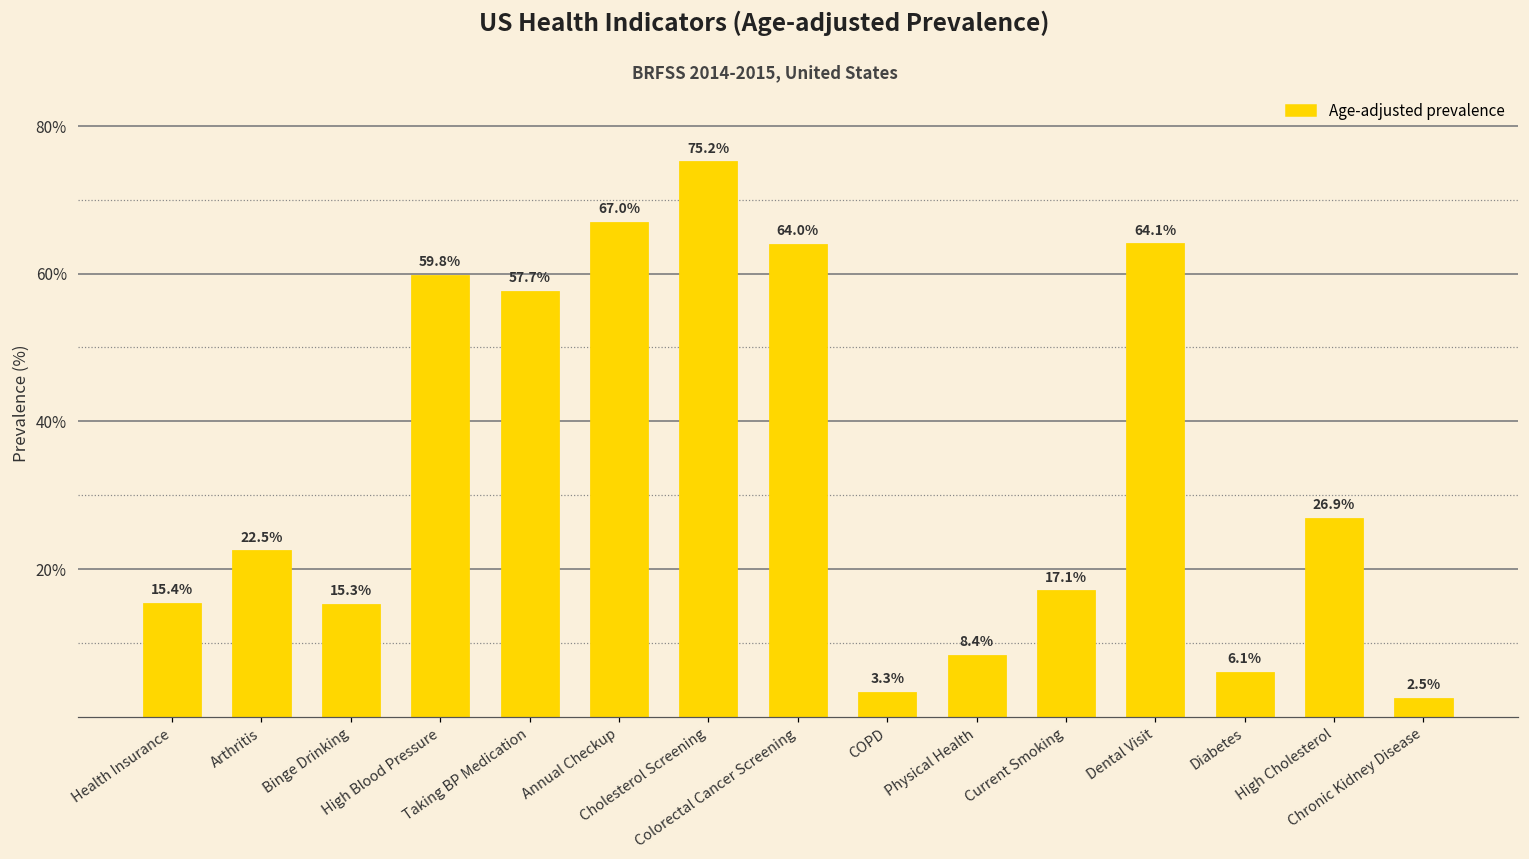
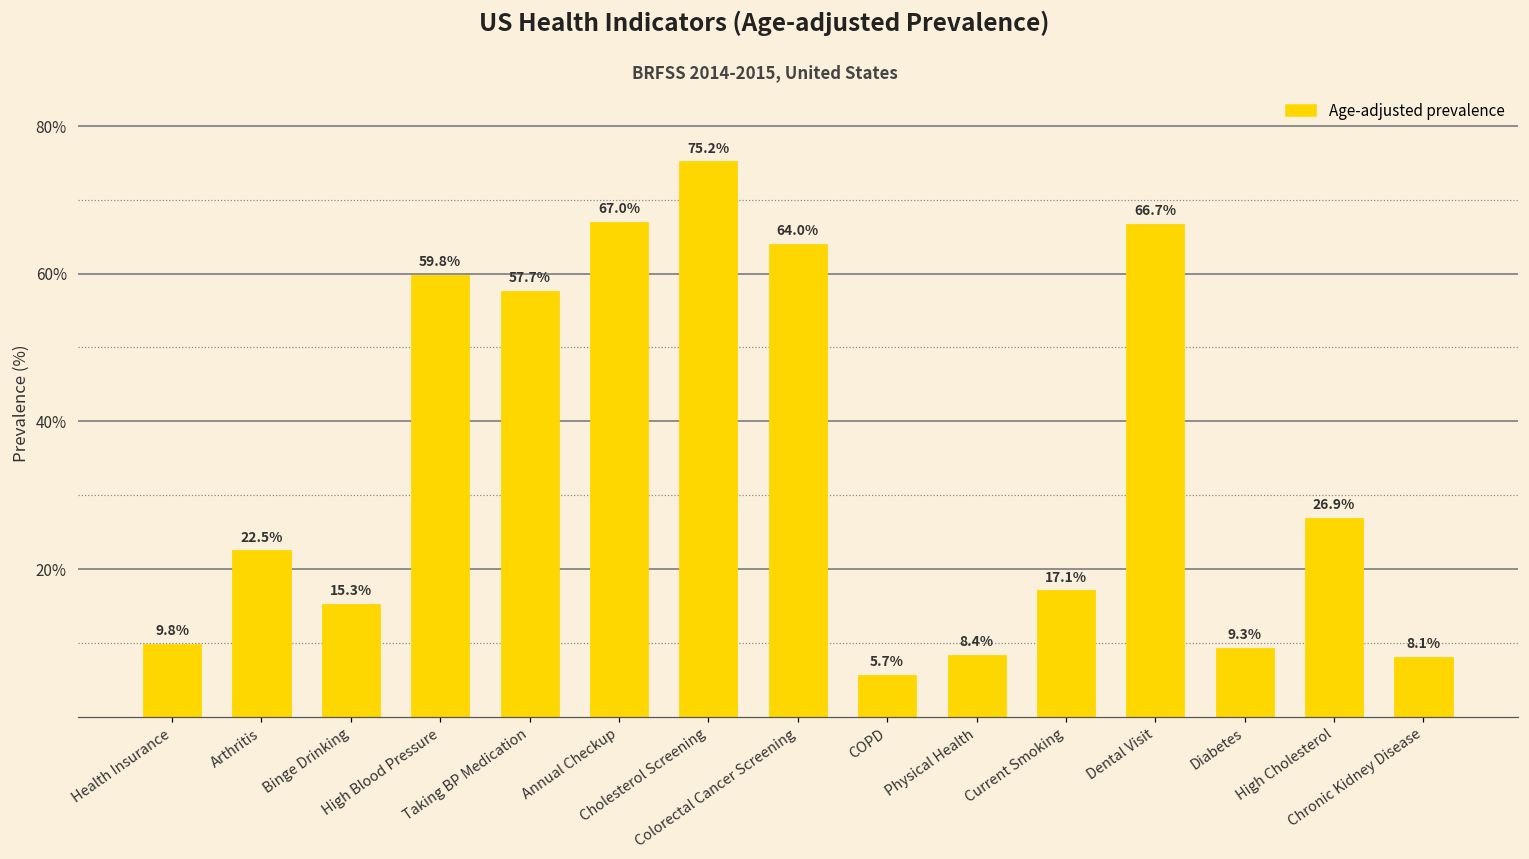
Health Insurance: 15.4% -> 9.8%
COPD: 3.3% -> 5.7%
Dental Visit: 64.1% -> 66.7%
Diabetes: 6.1% -> 9.3%
Chronic Kidney Disease: 2.5% -> 8.1%
